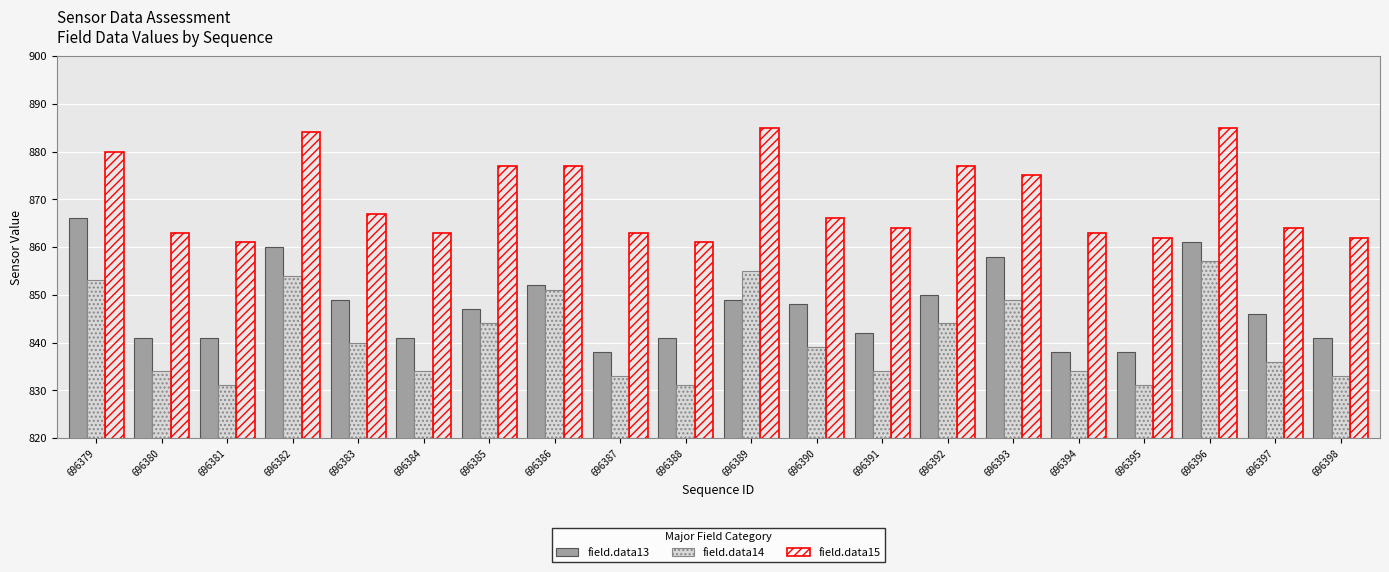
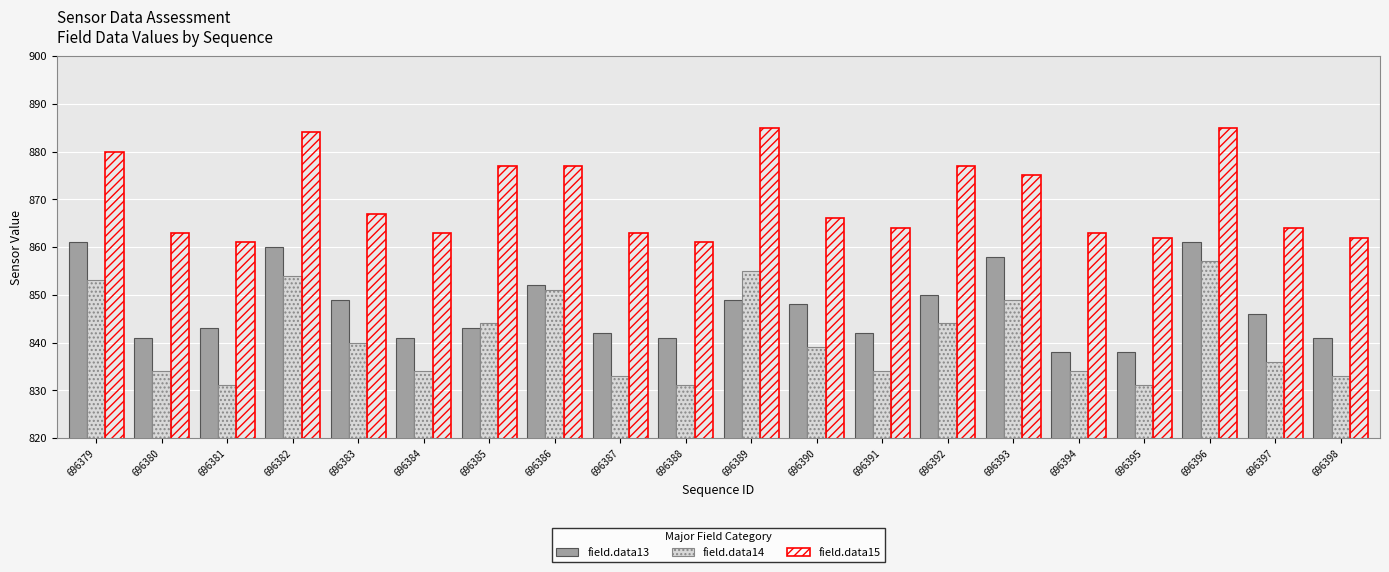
field.data13, 696379: 866 -> 861
field.data13, 696381: 841 -> 843
field.data13, 696385: 847 -> 843
field.data13, 696387: 838 -> 842
